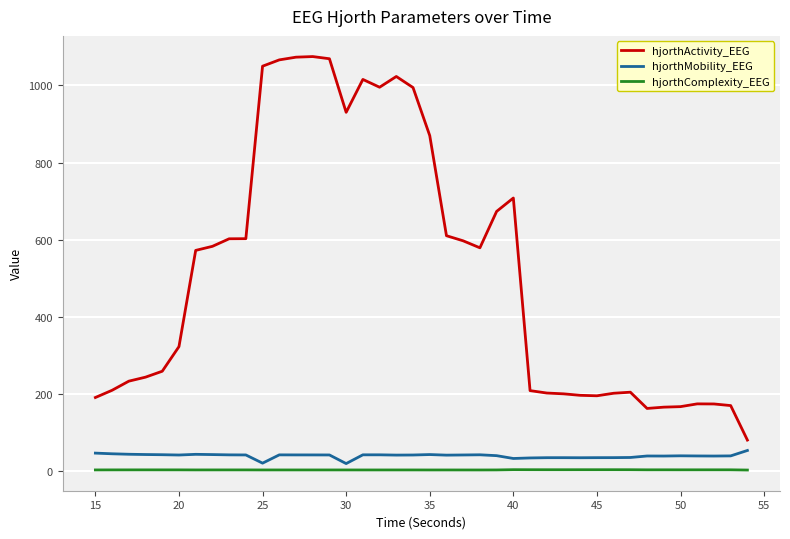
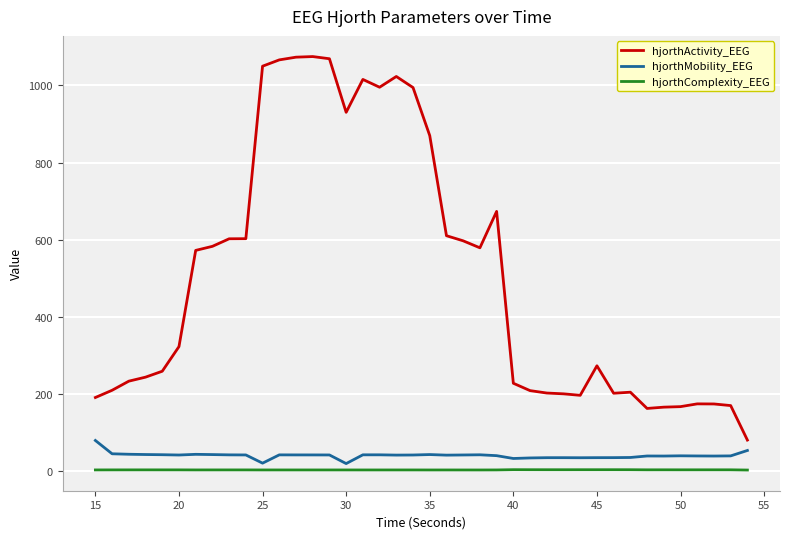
hjorthMobility_EEG, 15: 50 -> 80
hjorthActivity_EEG, 40: 710 -> 230
hjorthActivity_EEG, 45: 190 -> 270
